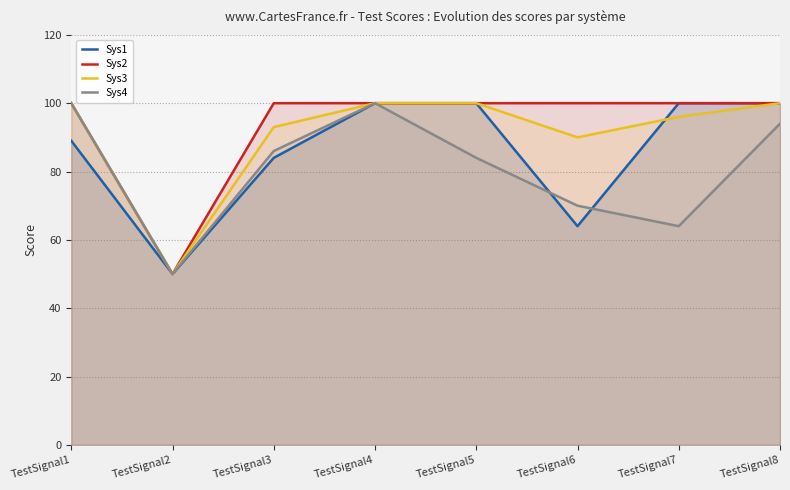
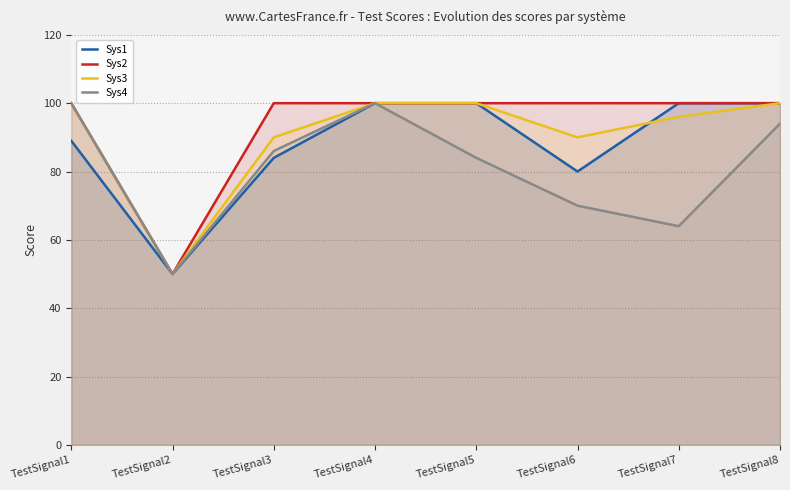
Sys3, TestSignal3: 93 -> 90
Sys1, TestSignal6: 64 -> 80
